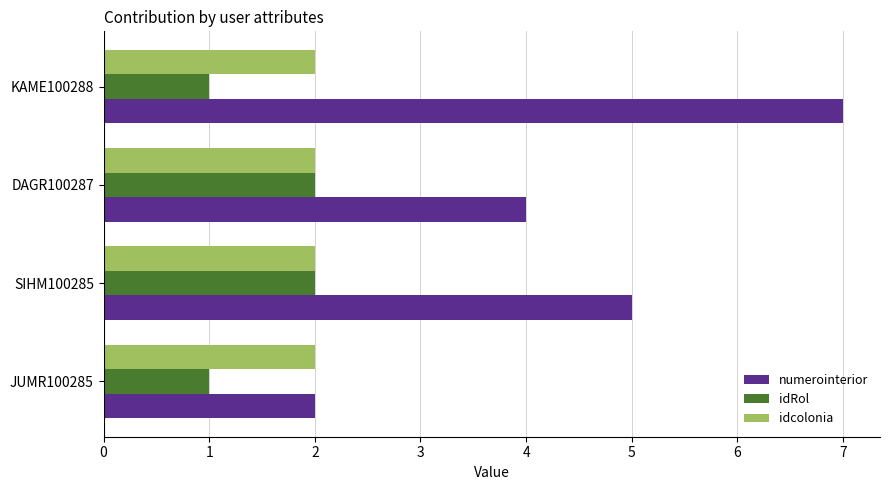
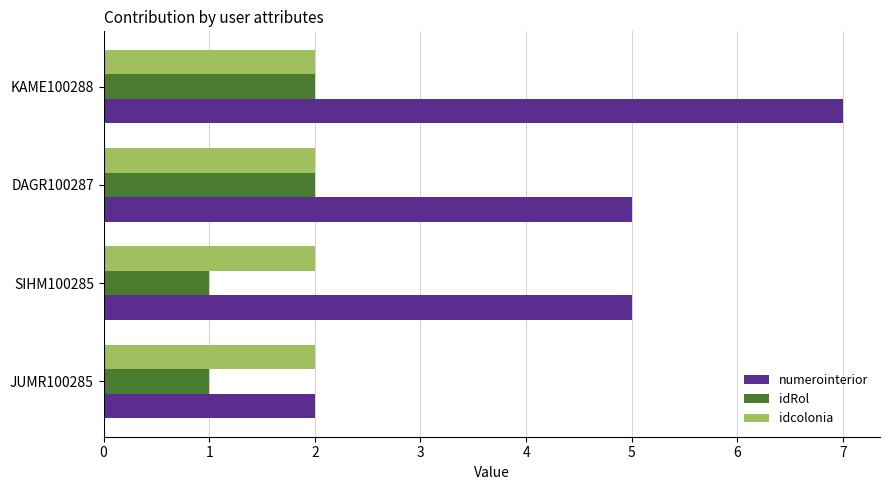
idRol, KAME100288: 1 -> 2
numerointerior, DAGR100287: 4 -> 5
idRol, SIHM100285: 2 -> 1
